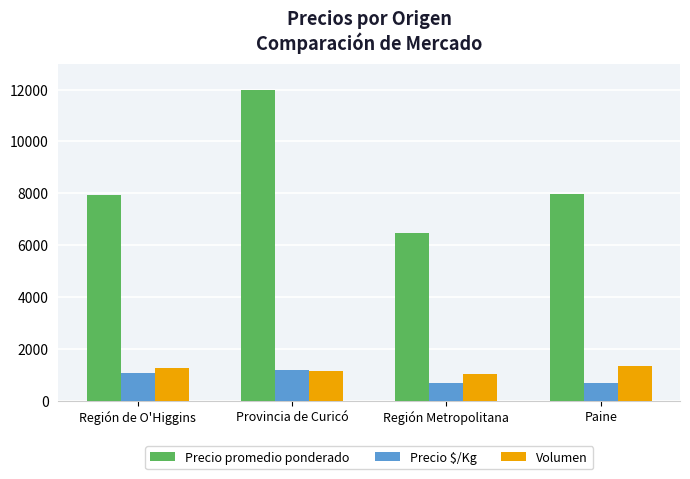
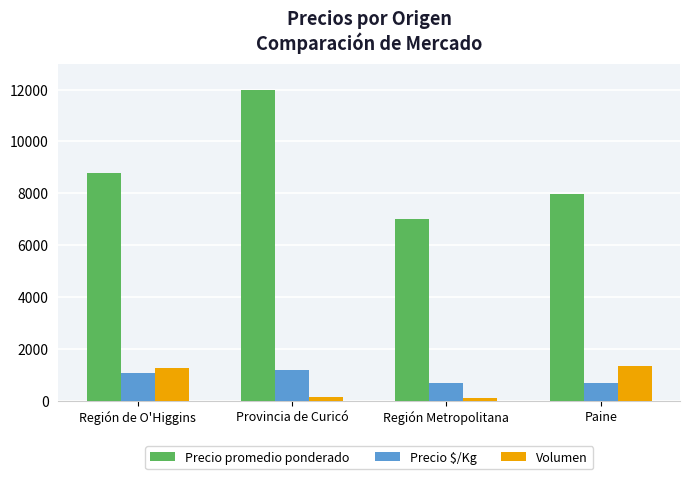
Precio promedio ponderado, Región de O'Higgins: 8000 -> 8800
Volumen, Provincia de Curicó: 1200 -> 200
Precio promedio ponderado, Región Metropolitana: 6500 -> 7000
Volumen, Región Metropolitana: 1000 -> 100
